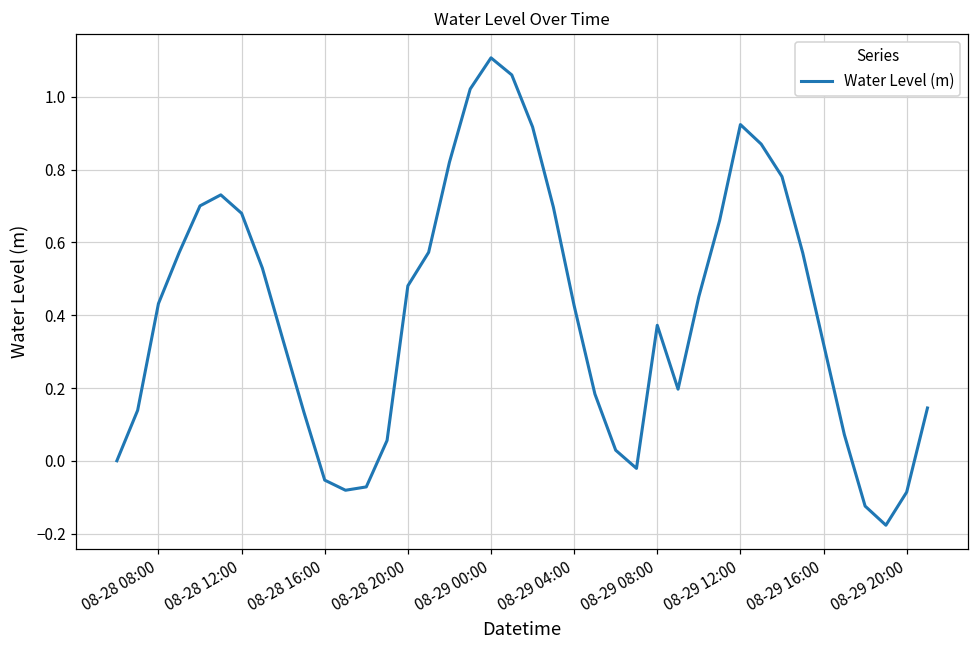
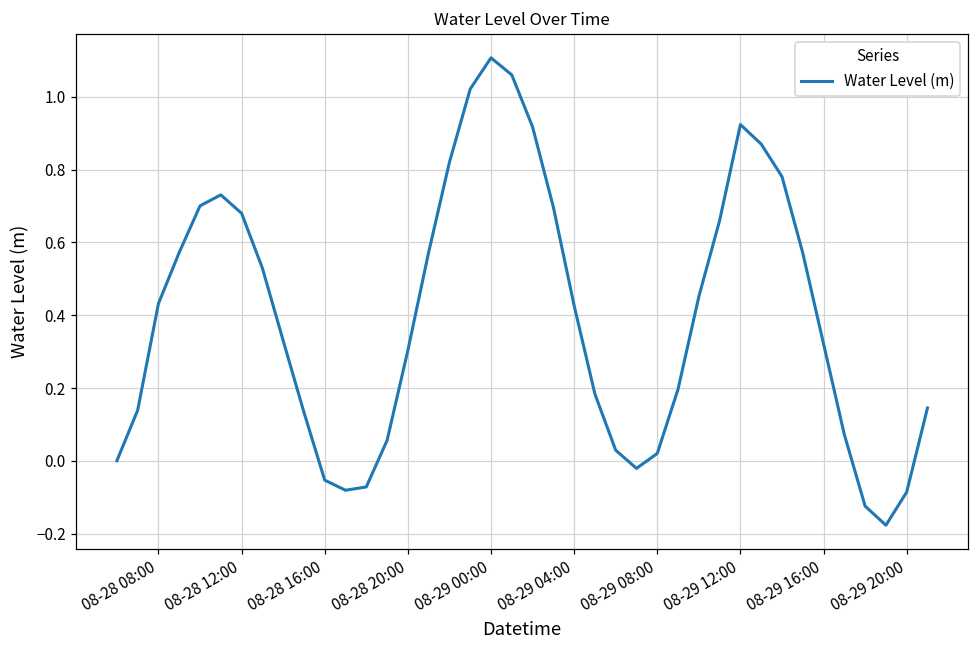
08-28 20:00: 0.48 -> 0.30
08-29 08:00: 0.37 -> 0.02
